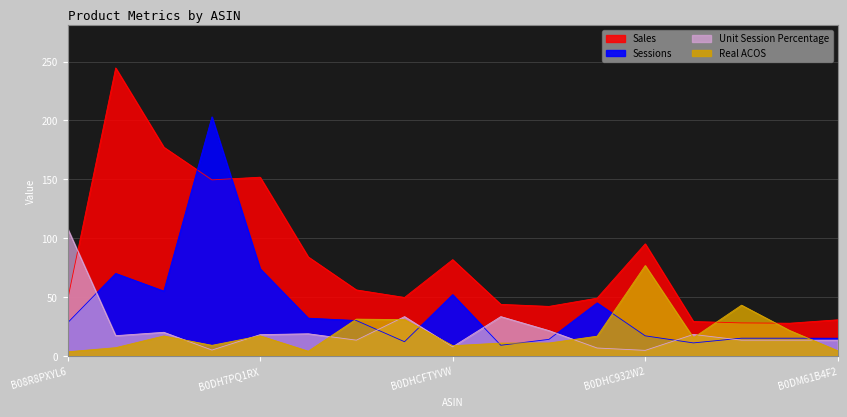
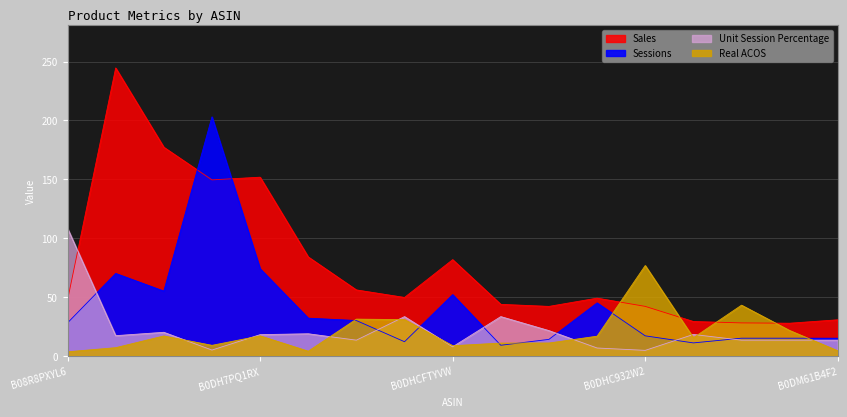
Sales, B0DHC932W2: 95 -> 42
